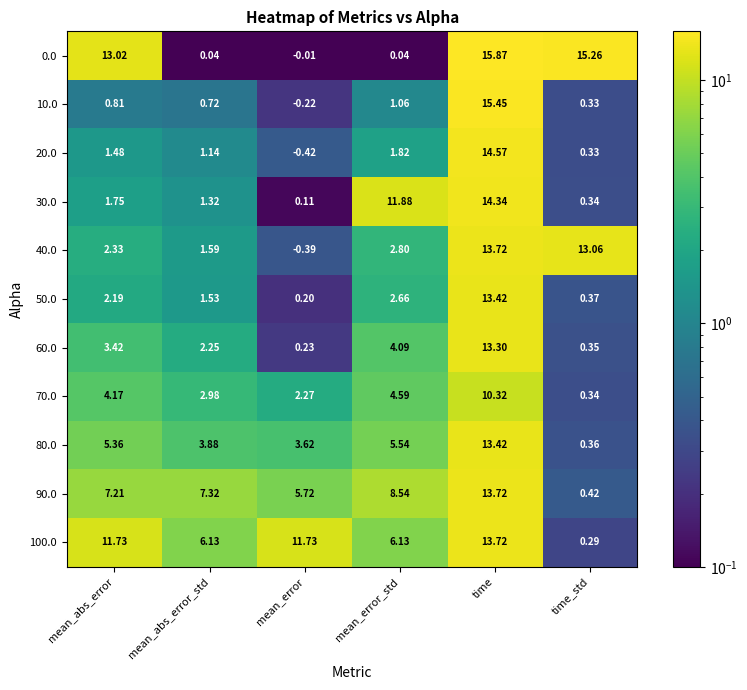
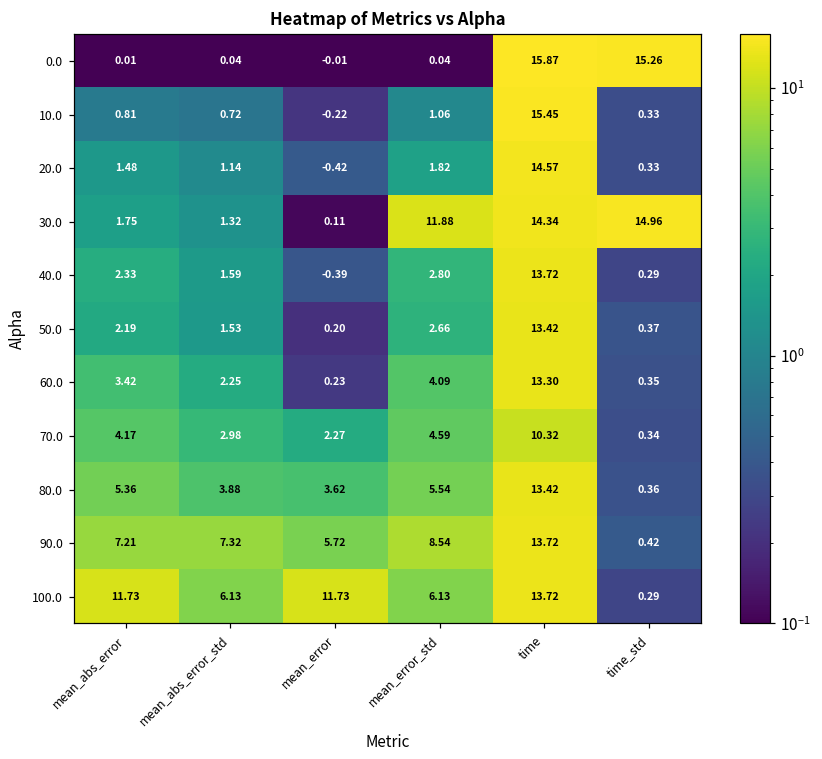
0.0, mean_abs_error: 13.02 -> 0.01
30.0, time_std: 0.34 -> 14.96
40.0, time_std: 13.06 -> 0.29
